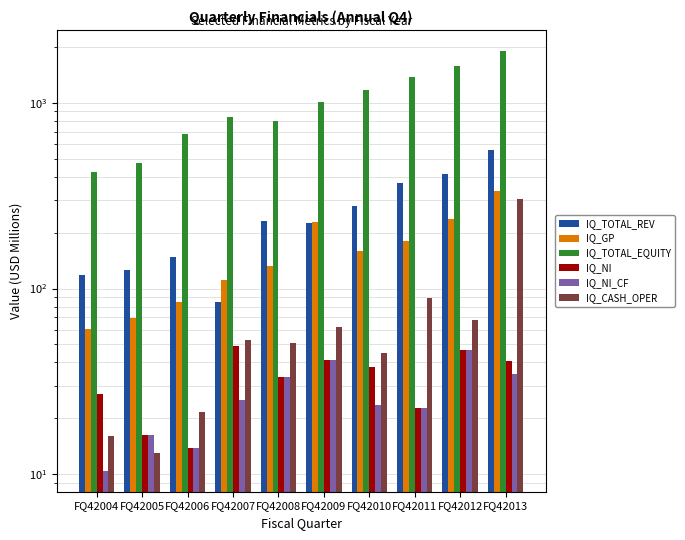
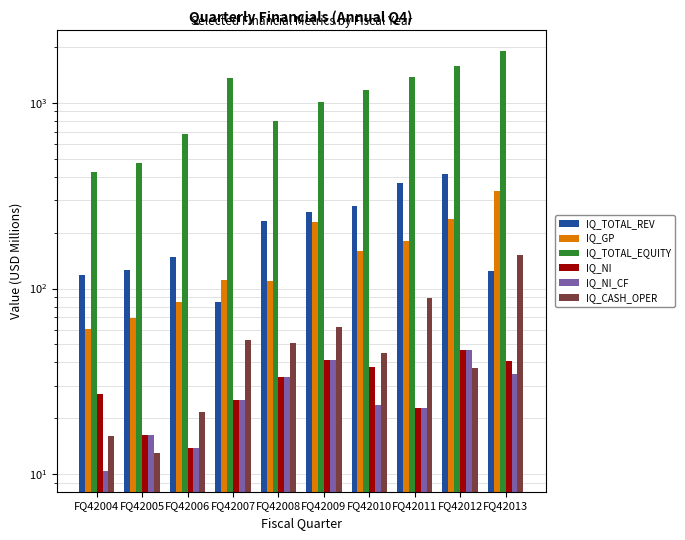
IQ_TOTAL_EQUITY, FQ42007: 800 -> 1400
IQ_NI, FQ42007: 49 -> 25
IQ_GP, FQ42008: 130 -> 110
IQ_TOTAL_REV, FQ42009: 220 -> 260
IQ_CASH_OPER, FQ42012: 68 -> 37
IQ_TOTAL_REV, FQ42013: 560 -> 120
IQ_CASH_OPER, FQ42013: 300 -> 150
